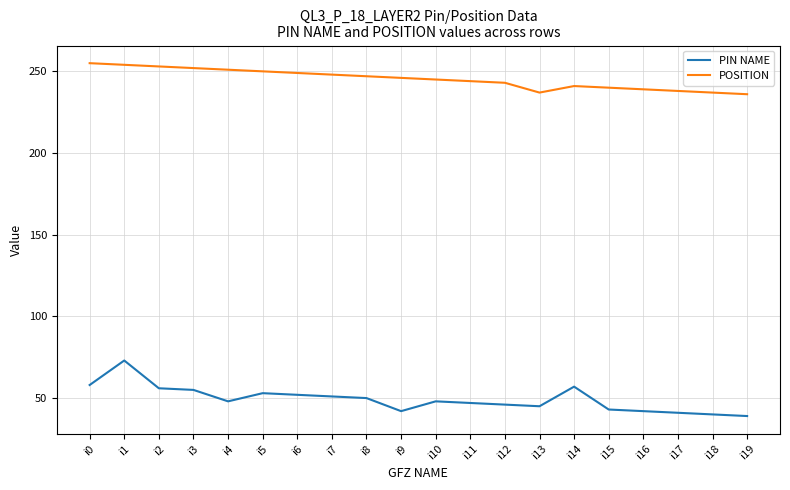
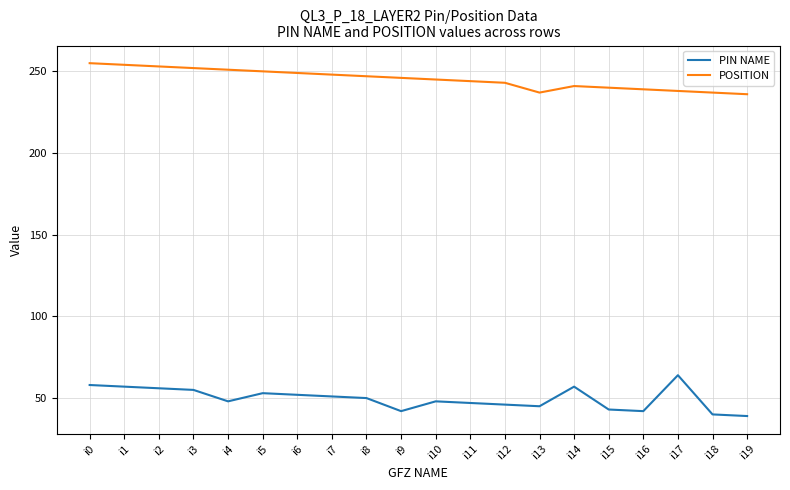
PIN NAME, i1: 73 -> 57
PIN NAME, i17: 41 -> 64
